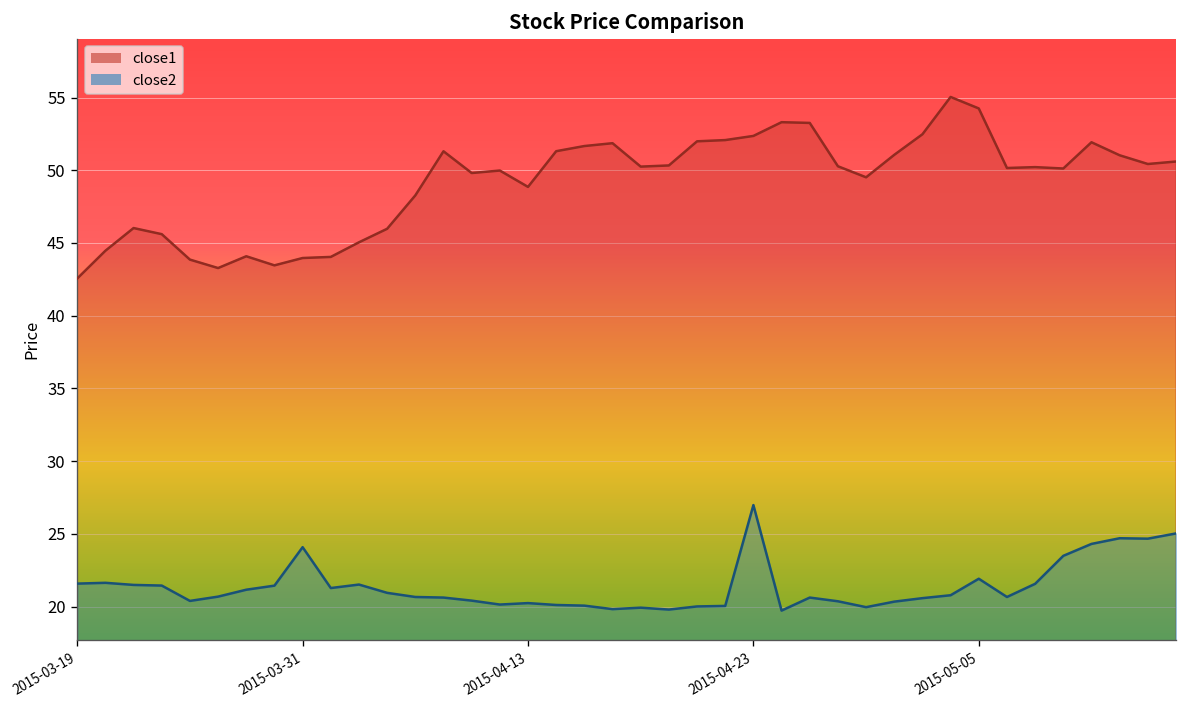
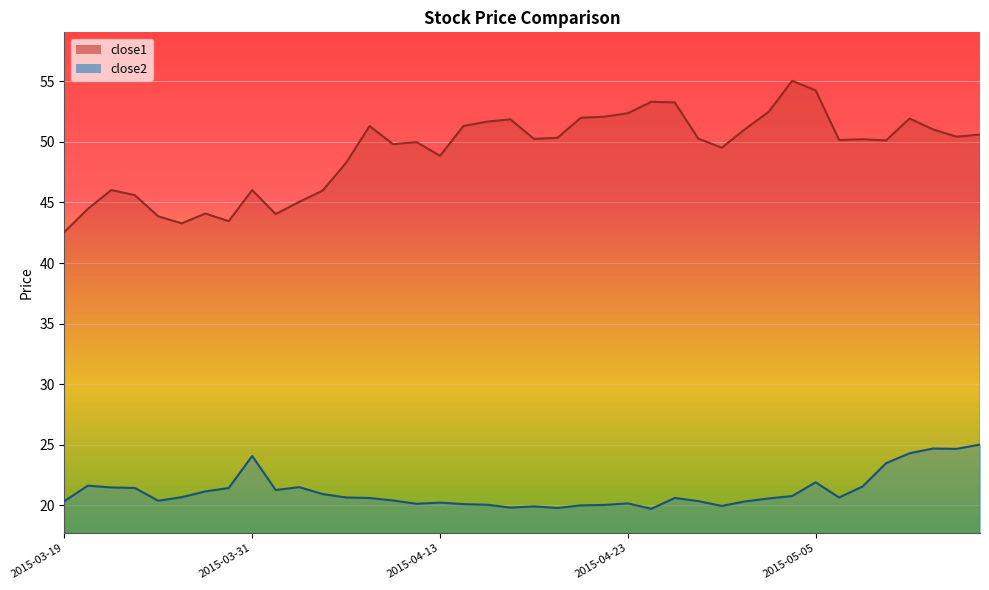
close2, 2015-03-19: 21.6 -> 20.4
close1, 2015-03-31: 44.0 -> 46.0
close2, 2015-04-23: 27.0 -> 20.2
